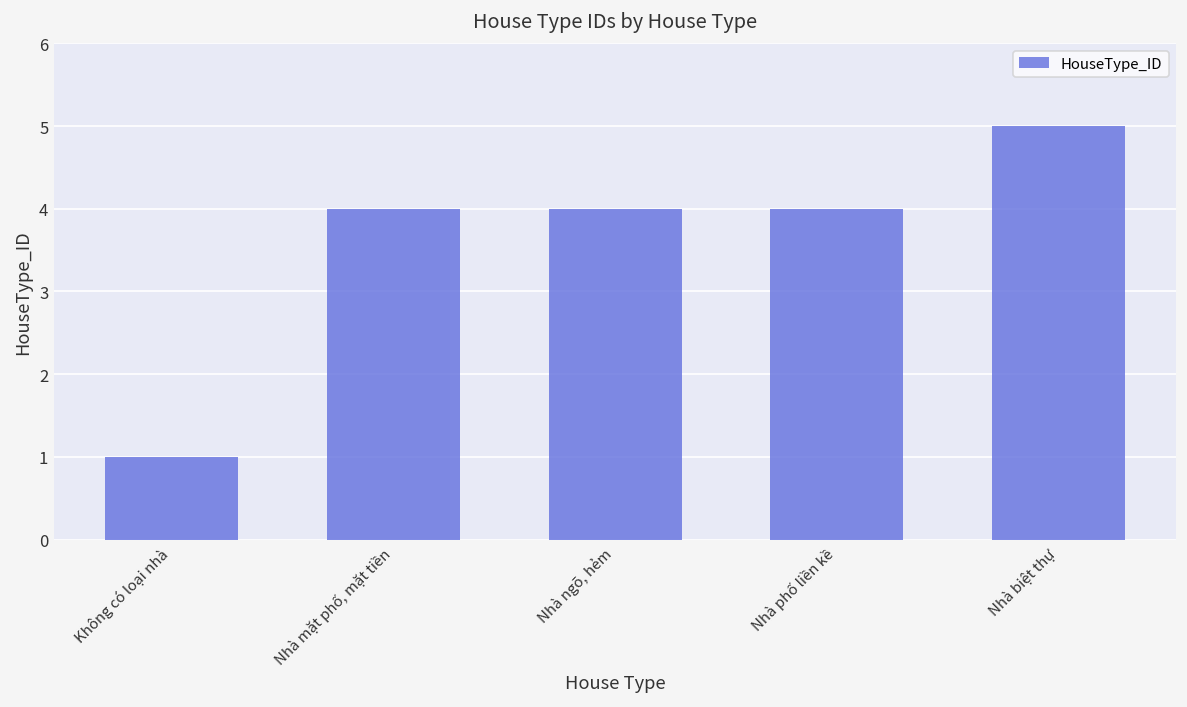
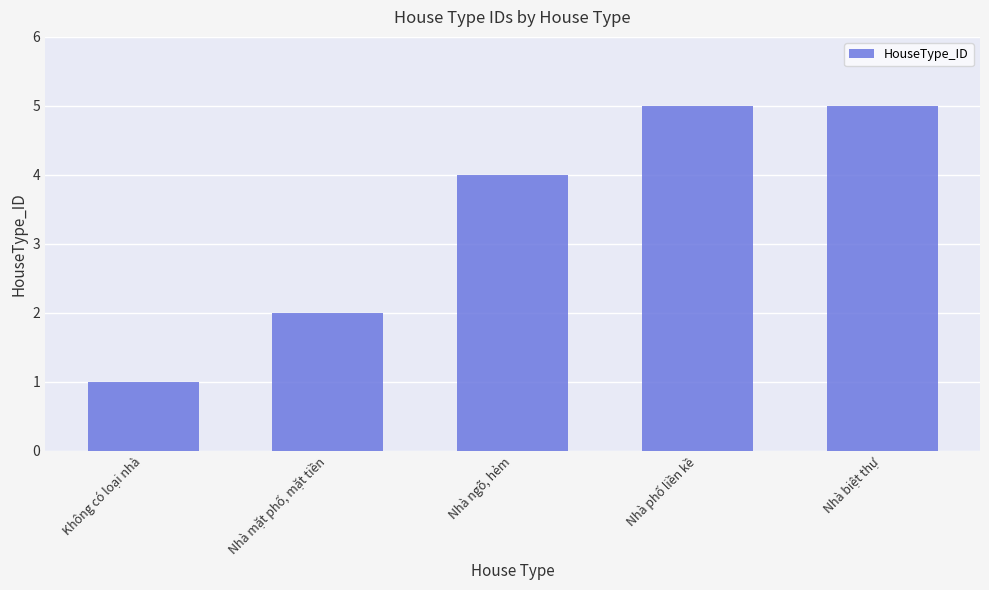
Nhà mặt phố, mặt tiền: 4 -> 2
Nhà phố liền kề: 4 -> 5
